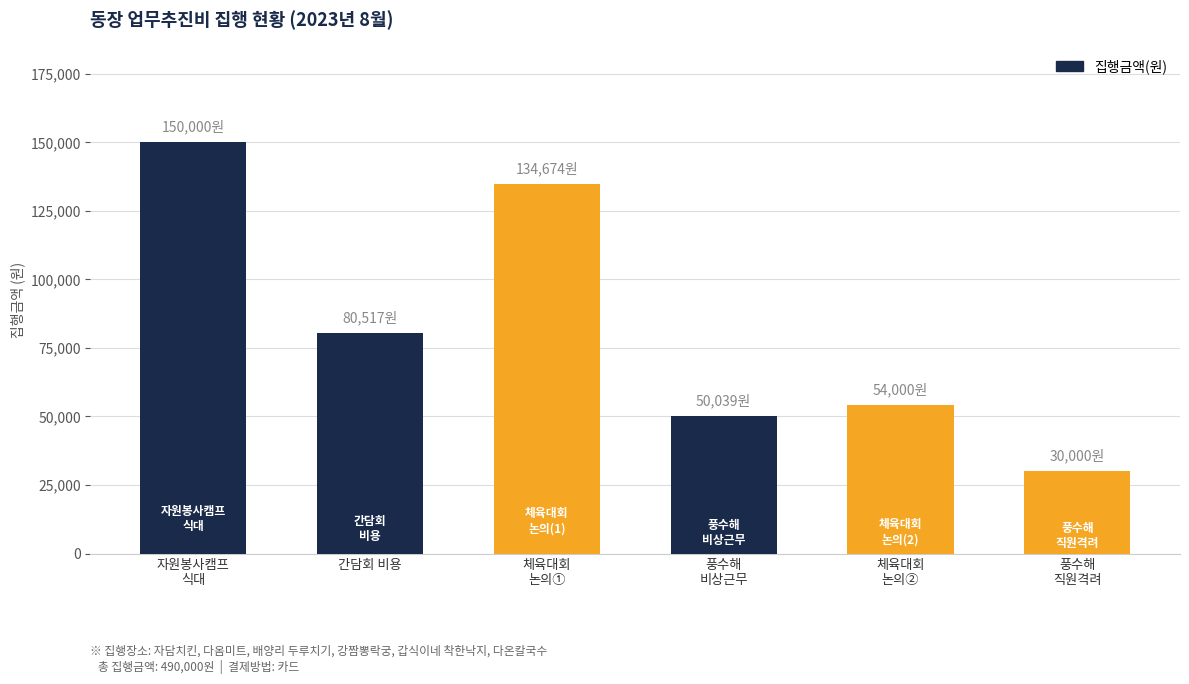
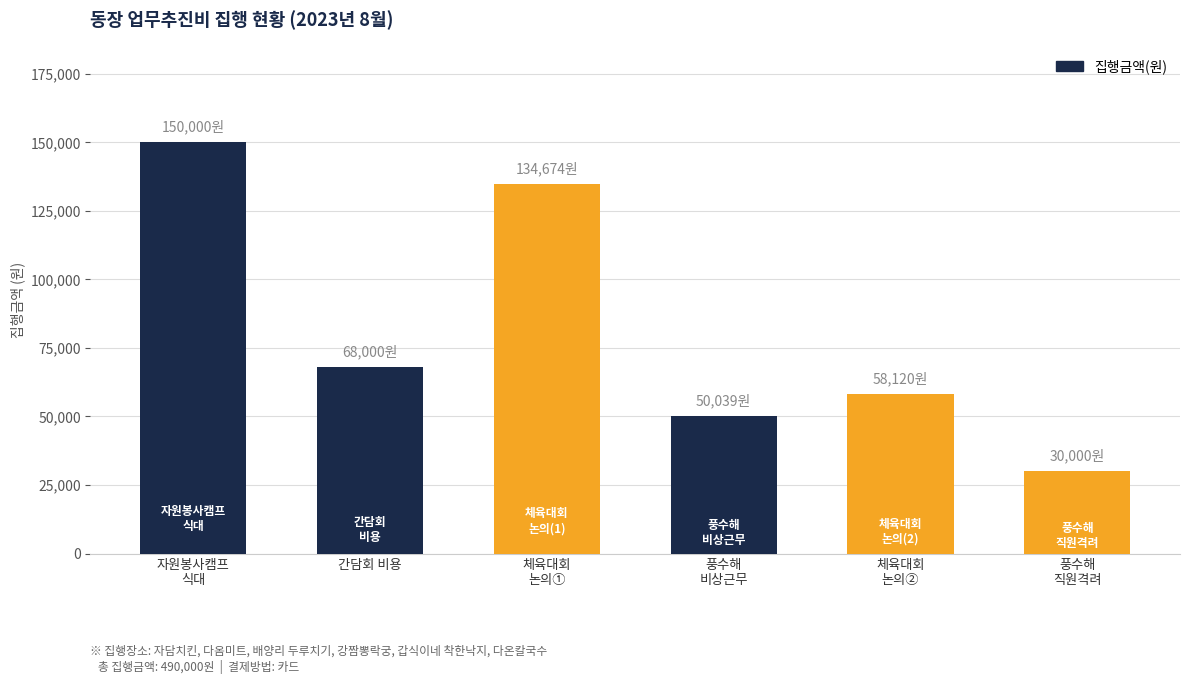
간담회 비용: 80,517원 -> 68,000원
체육대회 논의②: 54,000원 -> 58,120원
